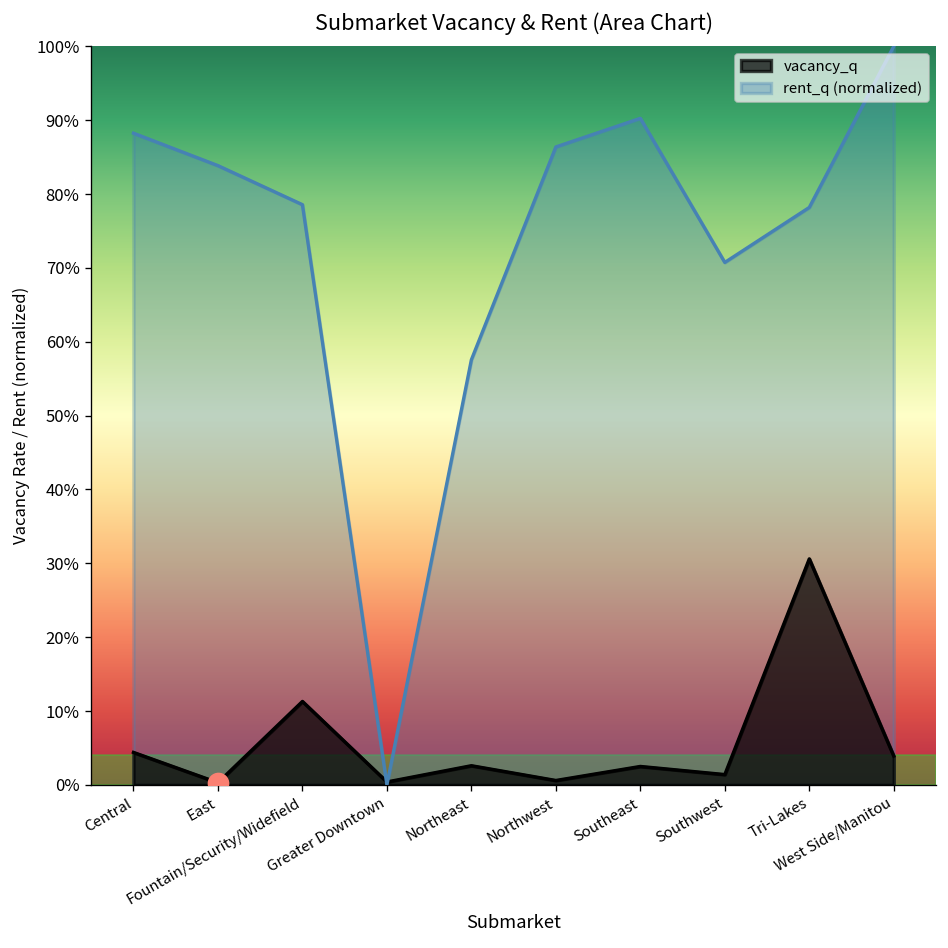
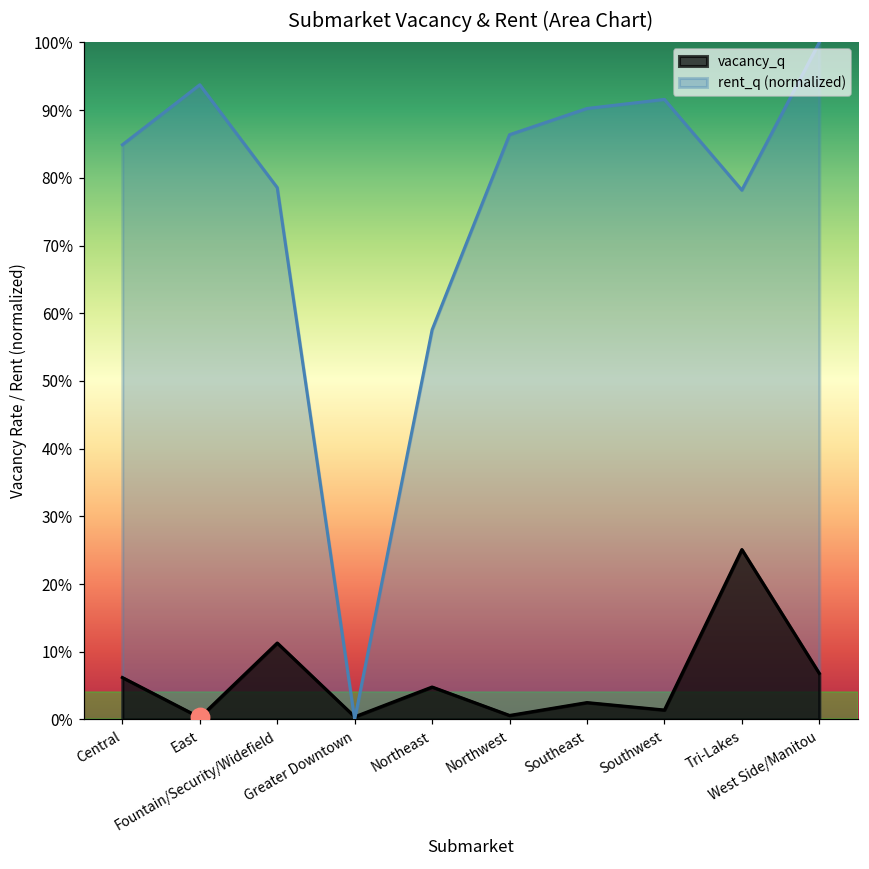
vacancy_q, Central: 4% -> 6%
rent_q (normalized), Central: 88% -> 85%
rent_q (normalized), East: 84% -> 94%
vacancy_q, Northeast: 3% -> 5%
rent_q (normalized), Southwest: 71% -> 92%
vacancy_q, Tri-Lakes: 31% -> 25%
vacancy_q, West Side/Manitou: 4% -> 7%
